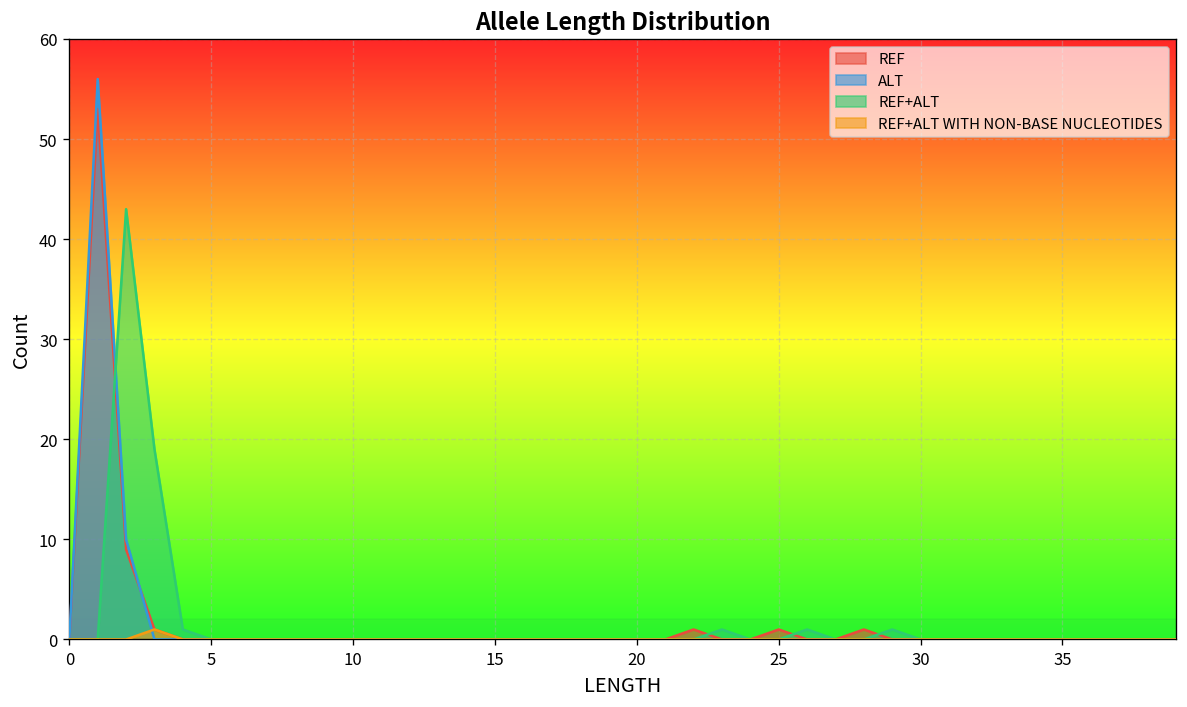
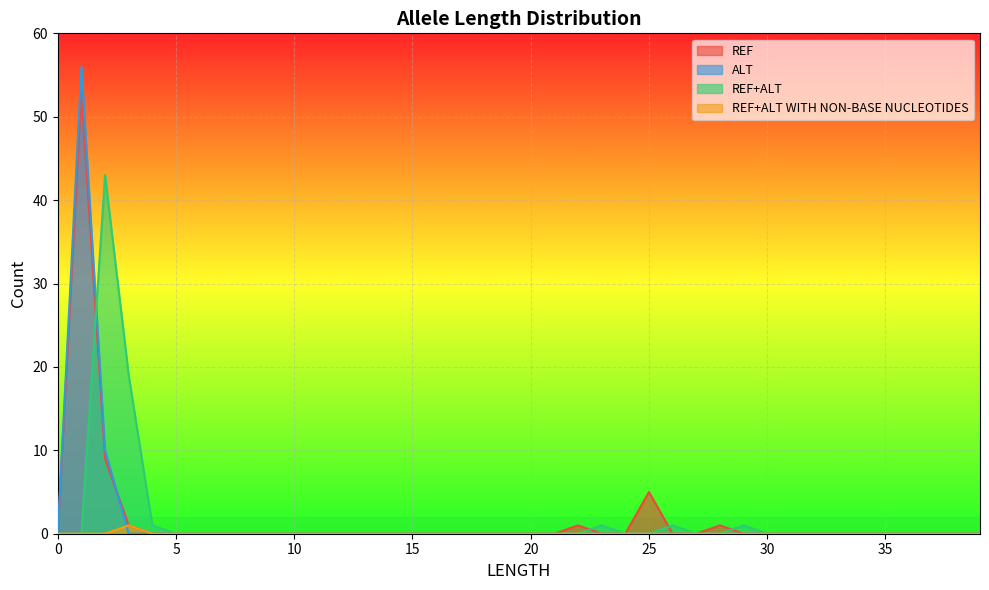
REF, 25: 1 -> 5
